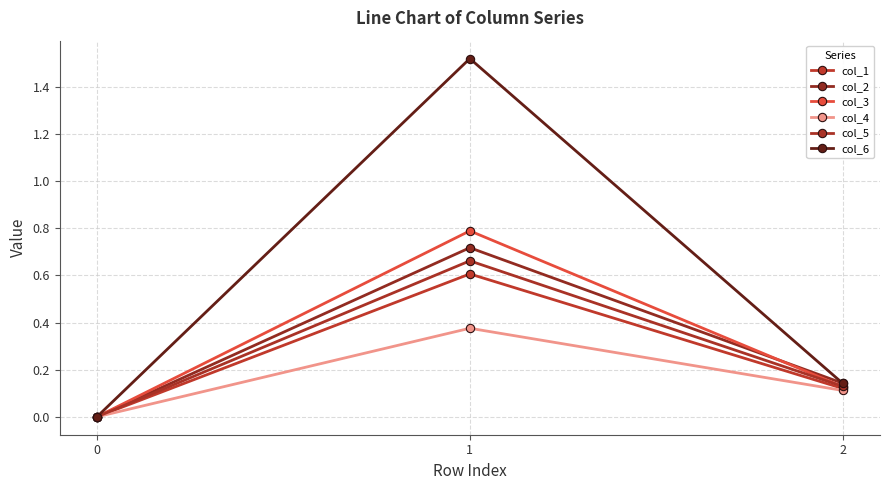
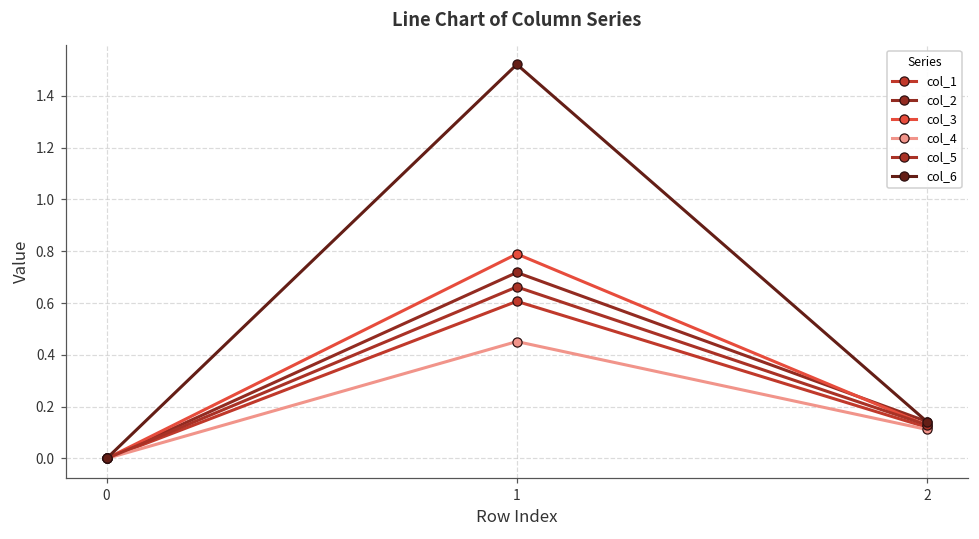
col_4, 1: 0.38 -> 0.45
